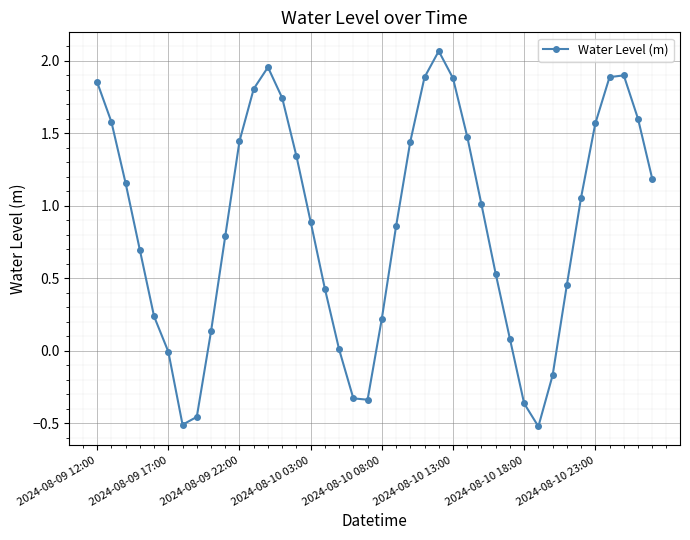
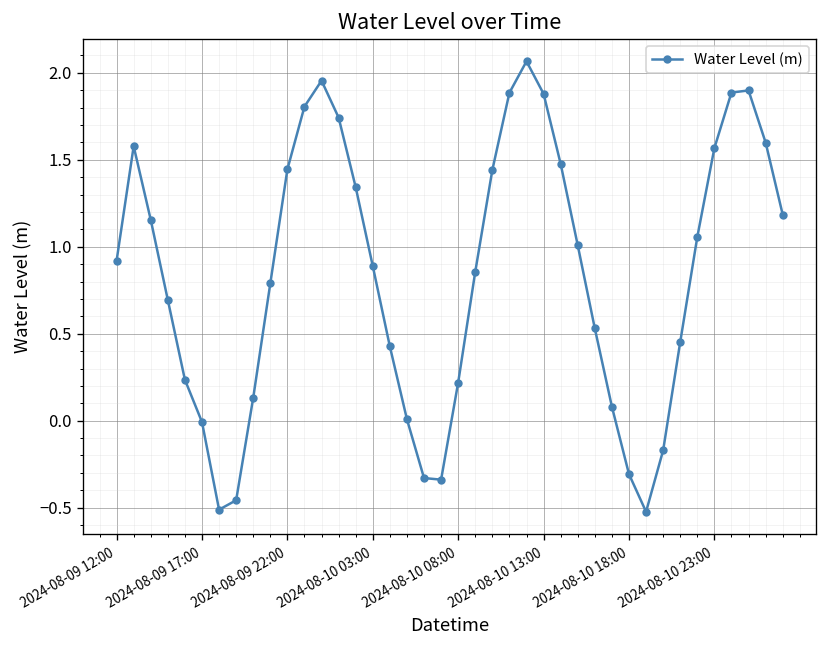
2024-08-09 12:00: 1.85 -> 0.92
2024-08-10 18:00: -0.36 -> -0.31
